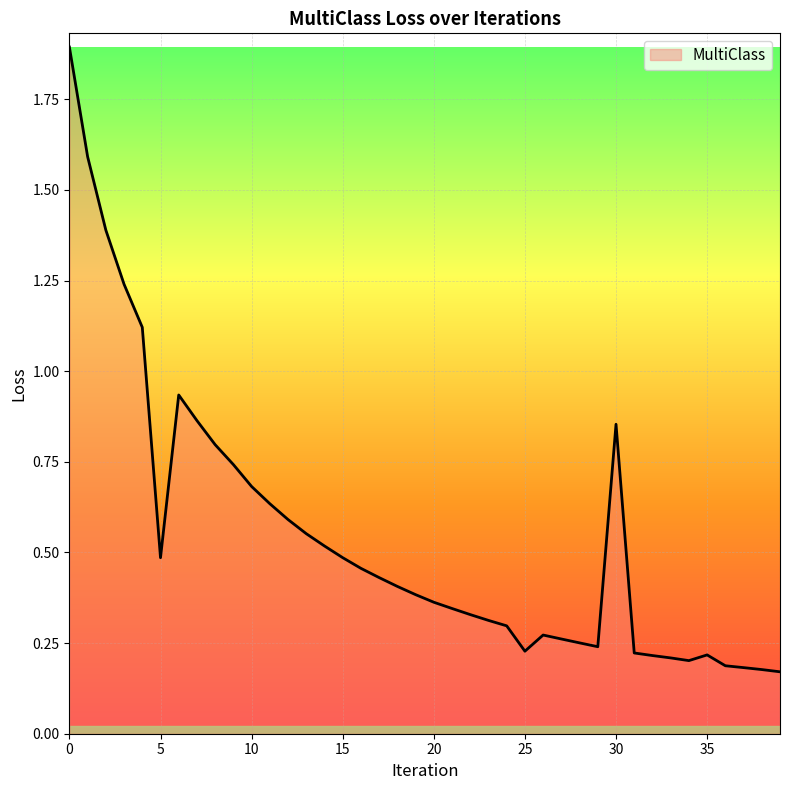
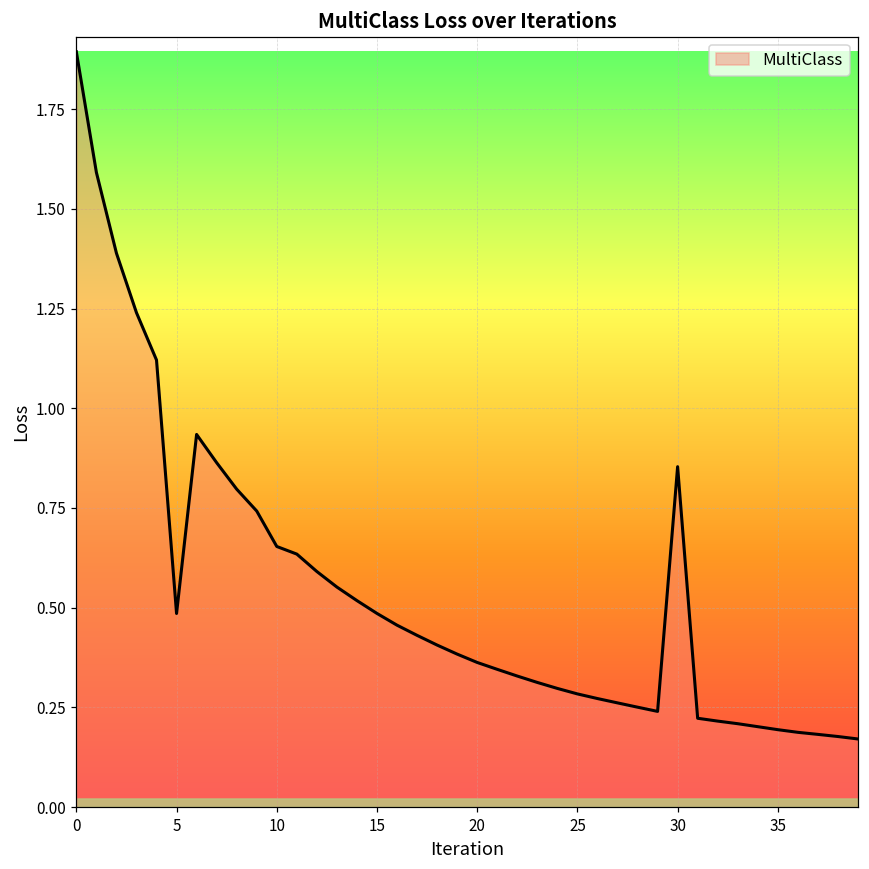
10: 0.68 -> 0.65
25: 0.23 -> 0.28
35: 0.22 -> 0.19
